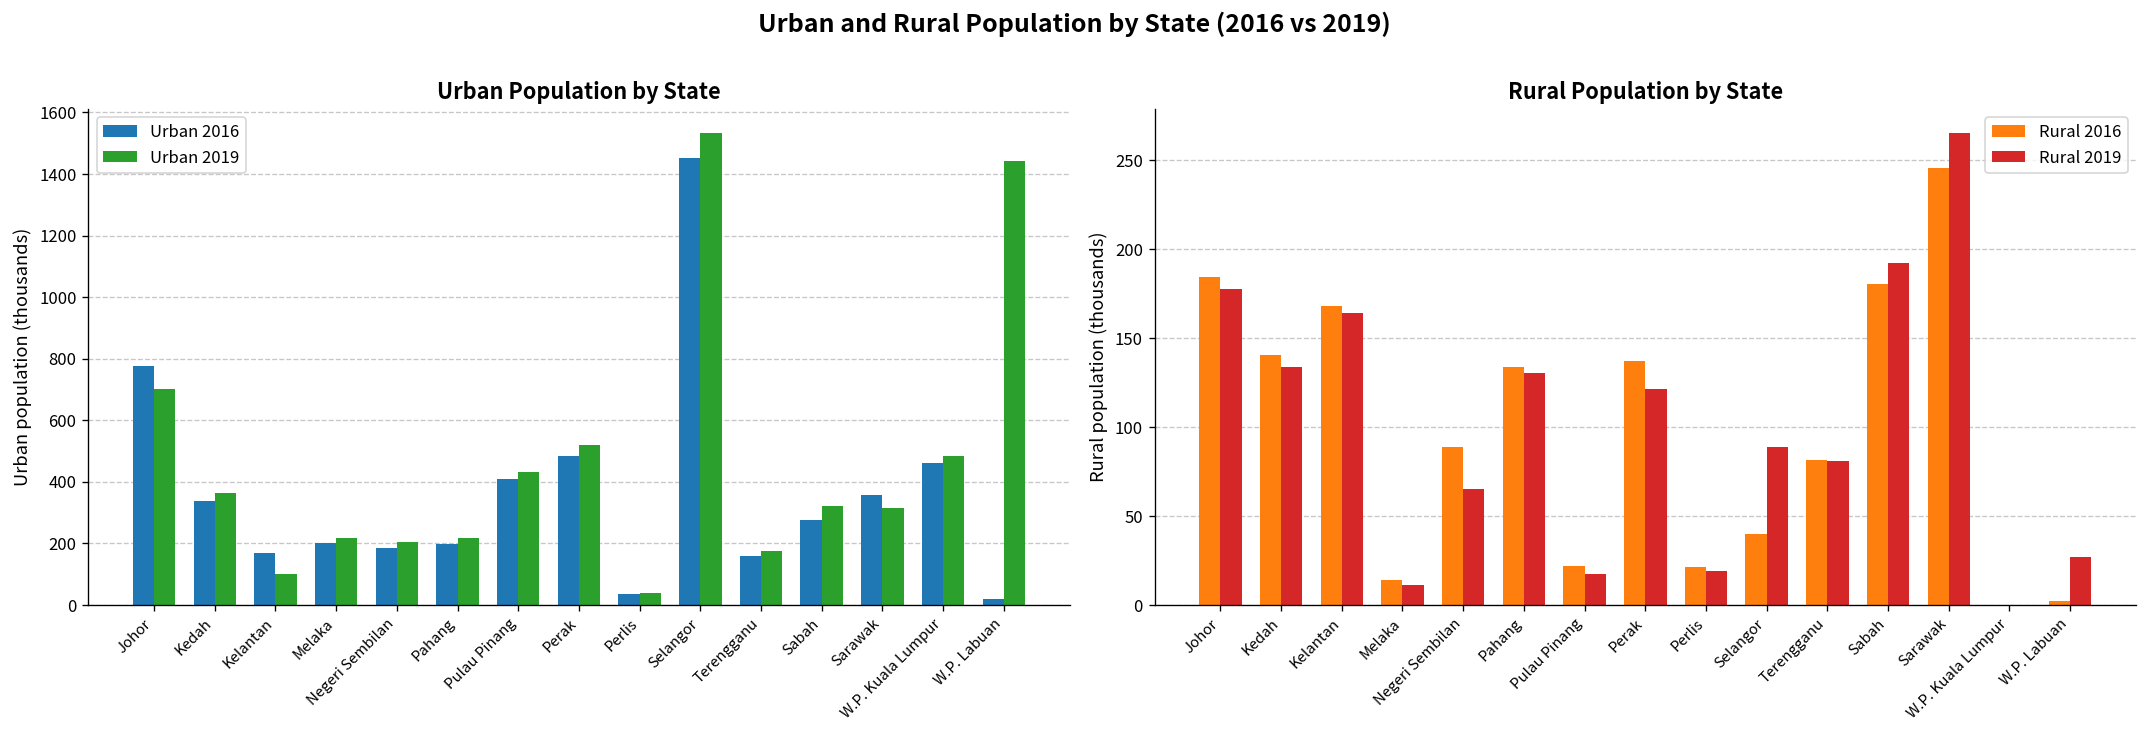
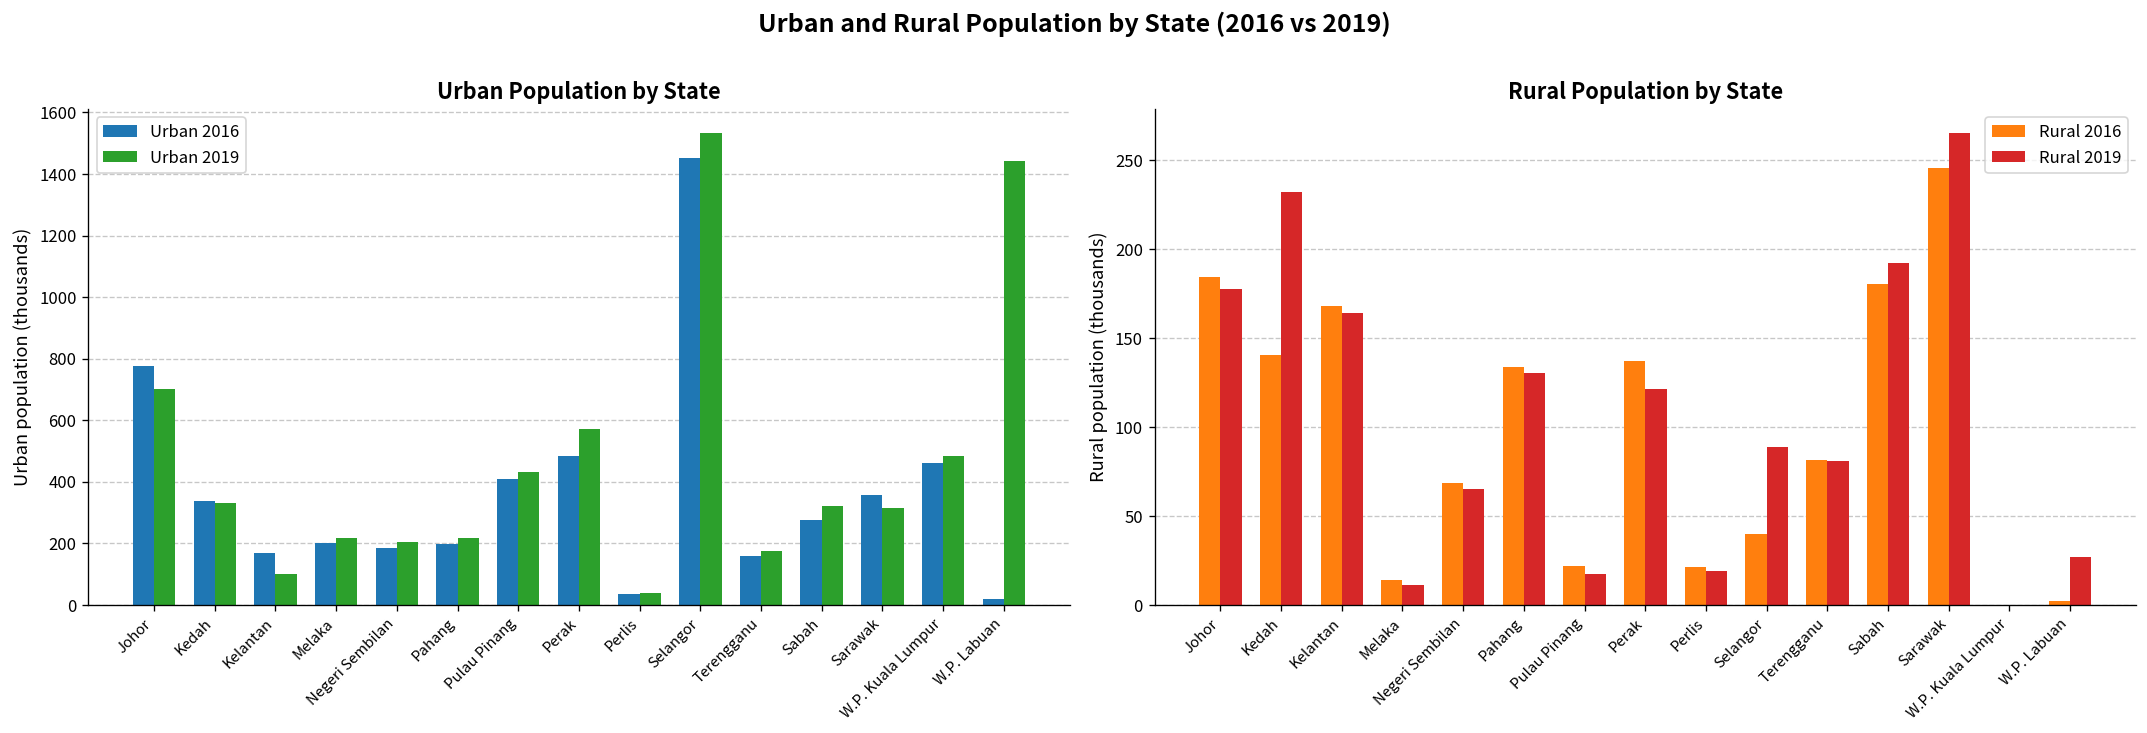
Urban Population by State, Urban 2019, Kedah: 360 -> 330
Urban Population by State, Urban 2019, Perak: 520 -> 570
Rural Population by State, Rural 2019, Kedah: 134 -> 232
Rural Population by State, Rural 2016, Negeri Sembilan: 89 -> 69
